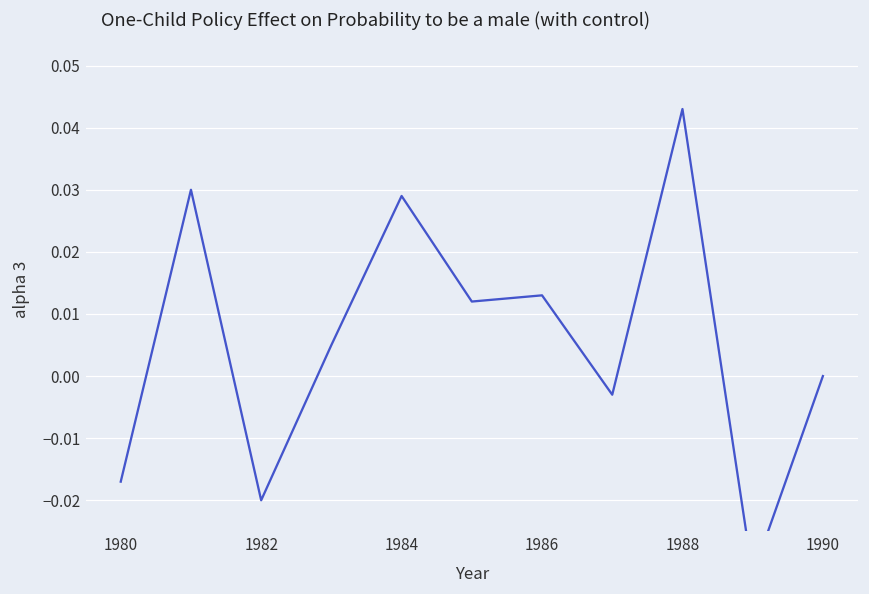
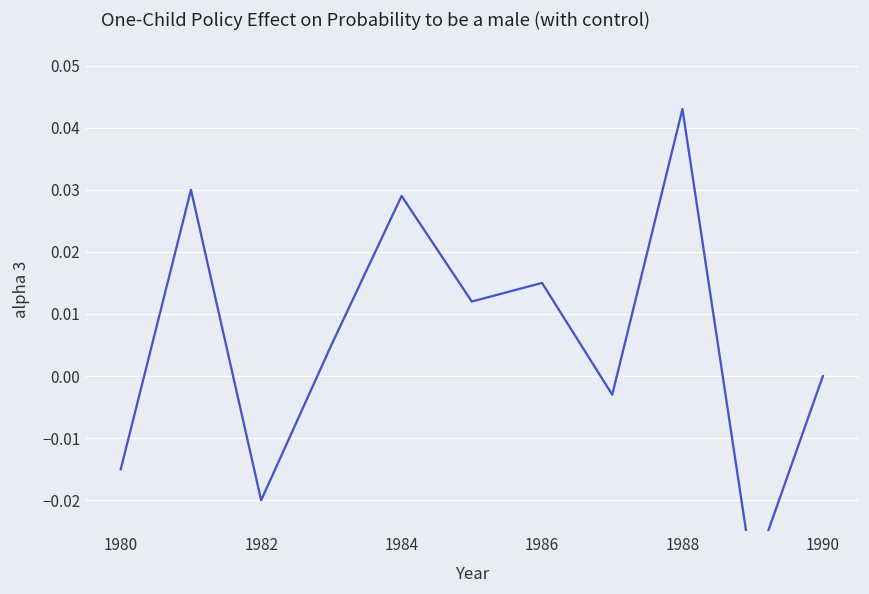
1980: -0.017 -> -0.015
1986: 0.013 -> 0.015
